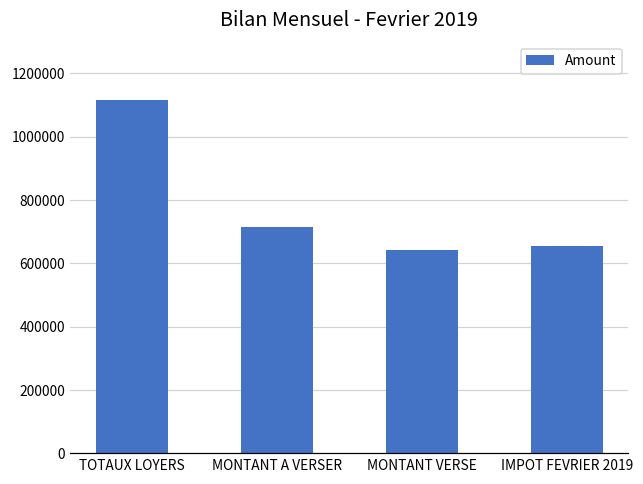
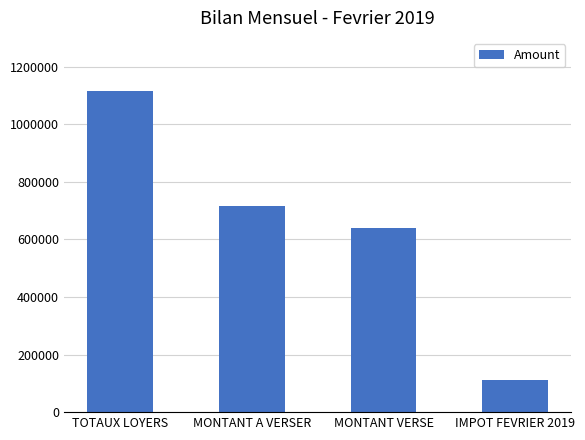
IMPOT FEVRIER 2019: 660000 -> 110000
